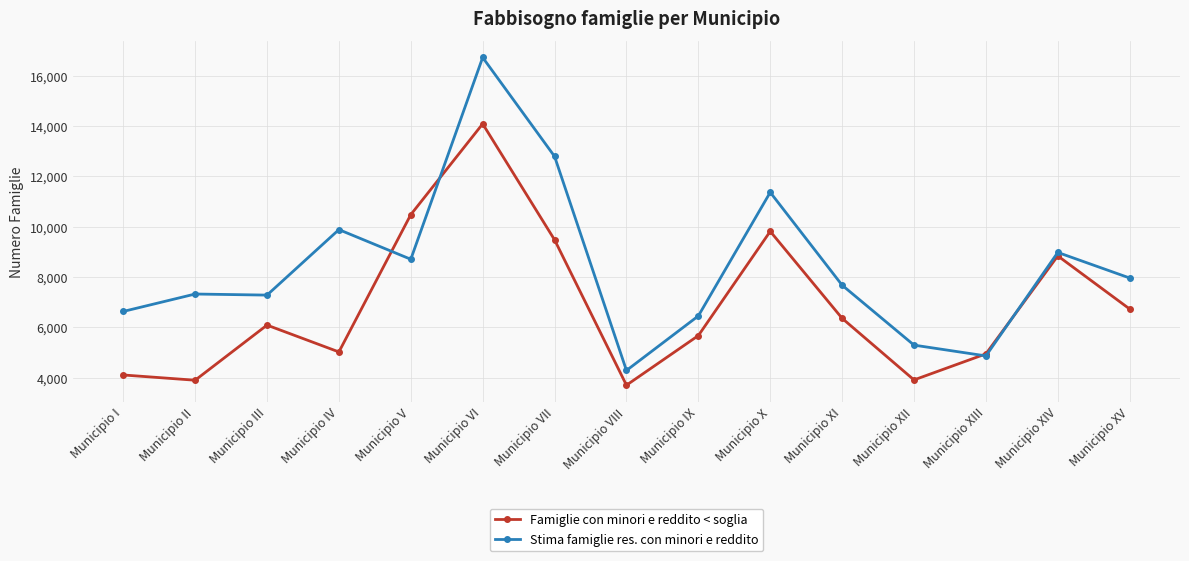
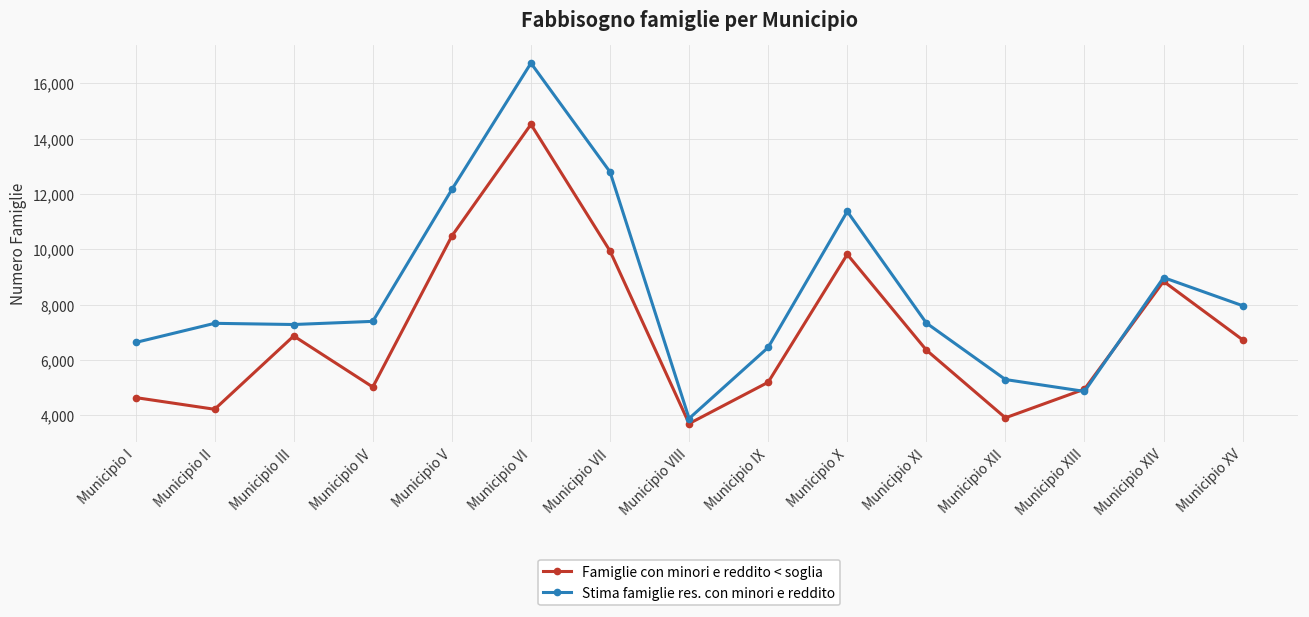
Famiglie con minori e reddito < soglia, Municipio I: 4,100 -> 4,600
Famiglie con minori e reddito < soglia, Municipio II: 3,900 -> 4,200
Famiglie con minori e reddito < soglia, Municipio III: 6,100 -> 6,900
Stima famiglie res. con minori e reddito, Municipio IV: 9,900 -> 7,400
Stima famiglie res. con minori e reddito, Municipio V: 8,700 -> 12,200
Famiglie con minori e reddito < soglia, Municipio VI: 14,100 -> 14,500
Famiglie con minori e reddito < soglia, Municipio VII: 9,500 -> 9,900
Stima famiglie res. con minori e reddito, Municipio VIII: 4,300 -> 3,900
Famiglie con minori e reddito < soglia, Municipio IX: 5,700 -> 5,200
Stima famiglie res. con minori e reddito, Municipio XI: 7,700 -> 7,300
